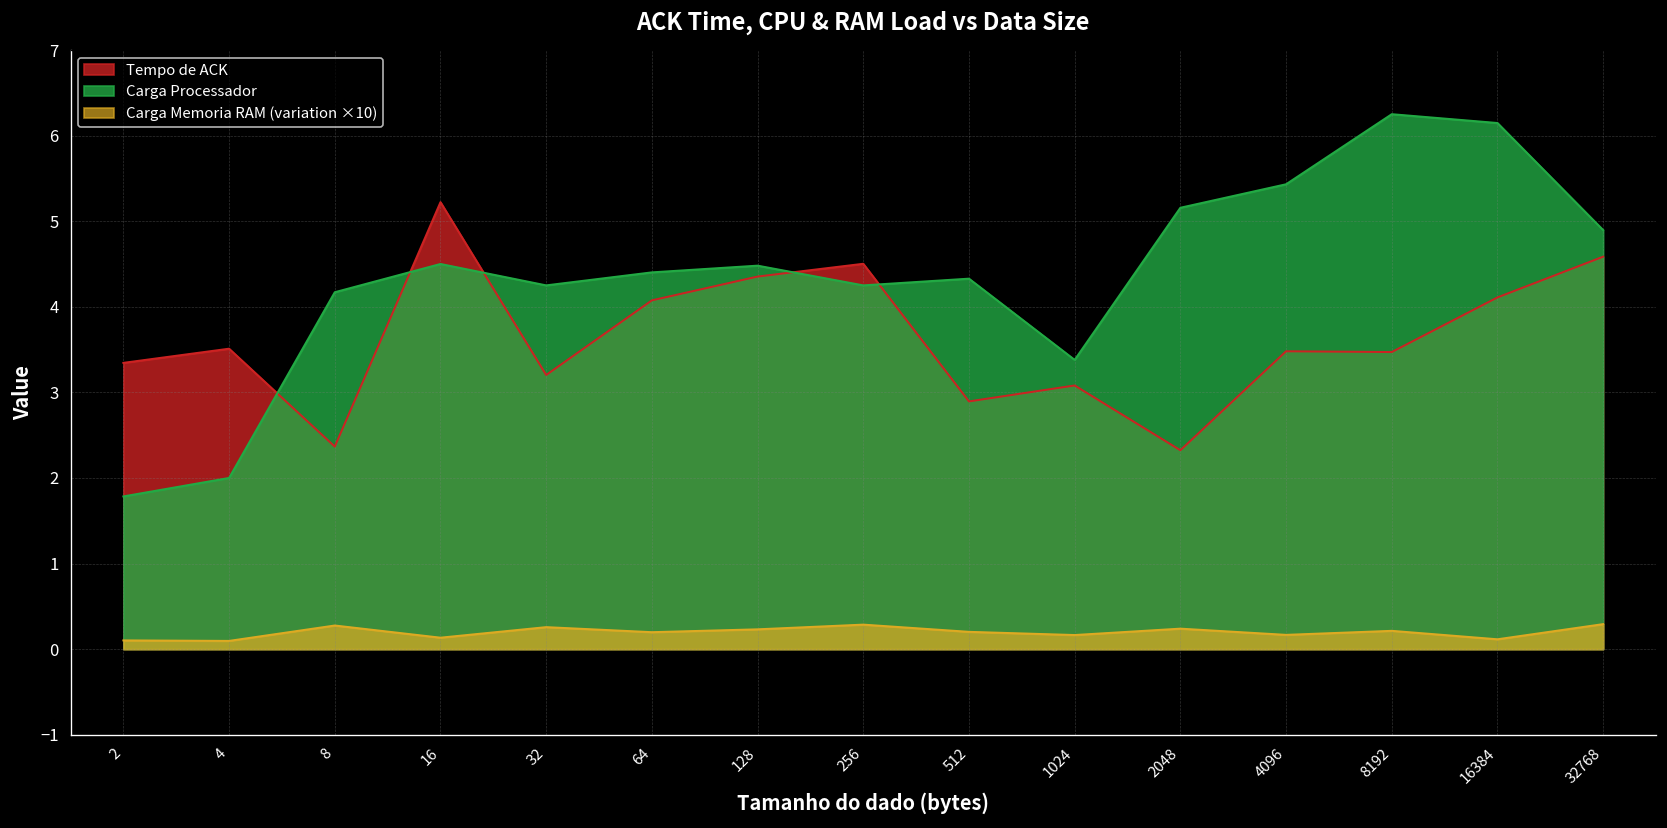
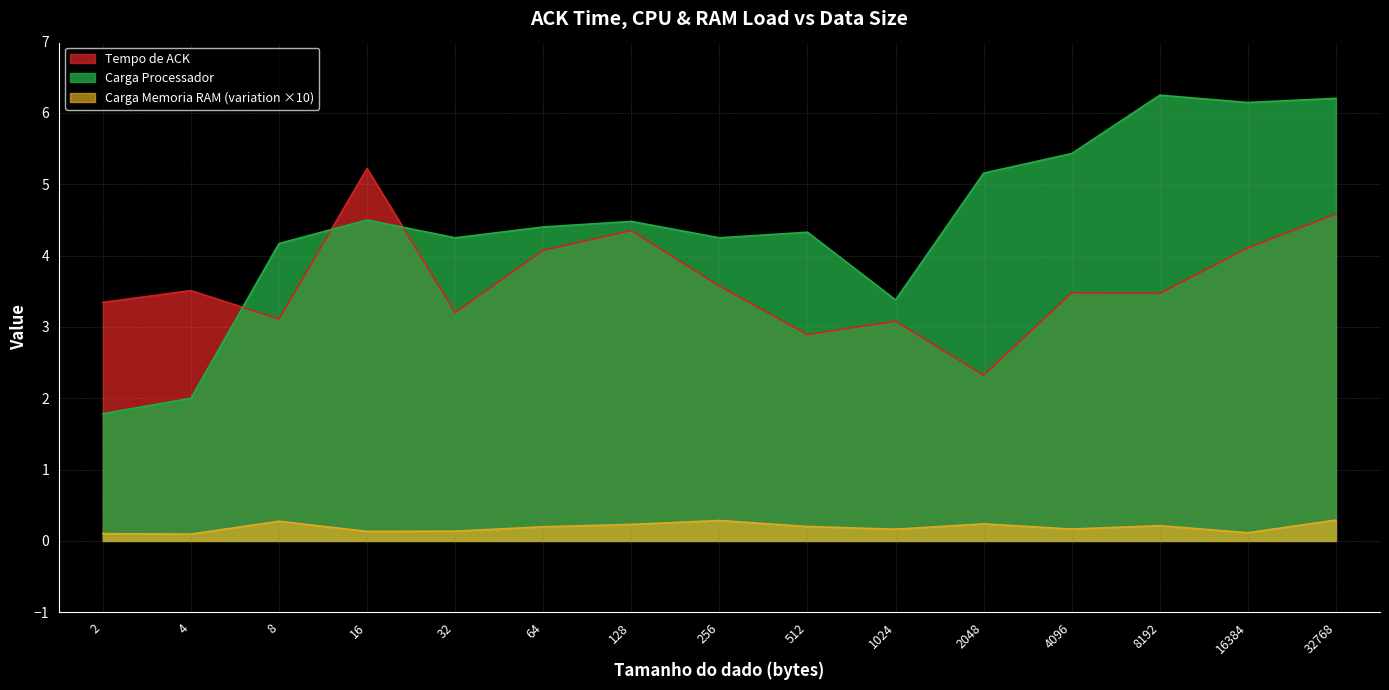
Tempo de ACK, 8: 2.4 -> 3.1
Carga Memoria RAM (variation ×10), 32: 0.3 -> 0.1
Tempo de ACK, 256: 4.5 -> 3.6
Carga Processador, 32768: 4.9 -> 6.2
